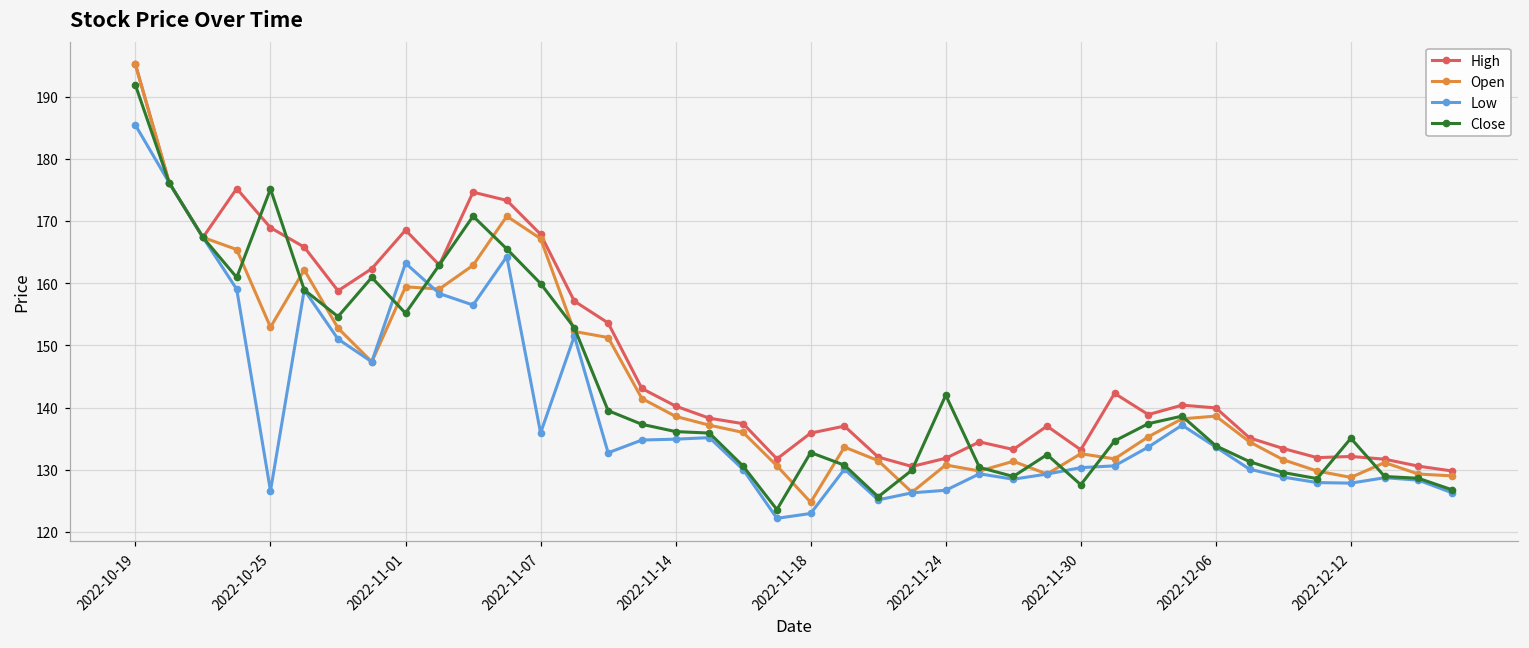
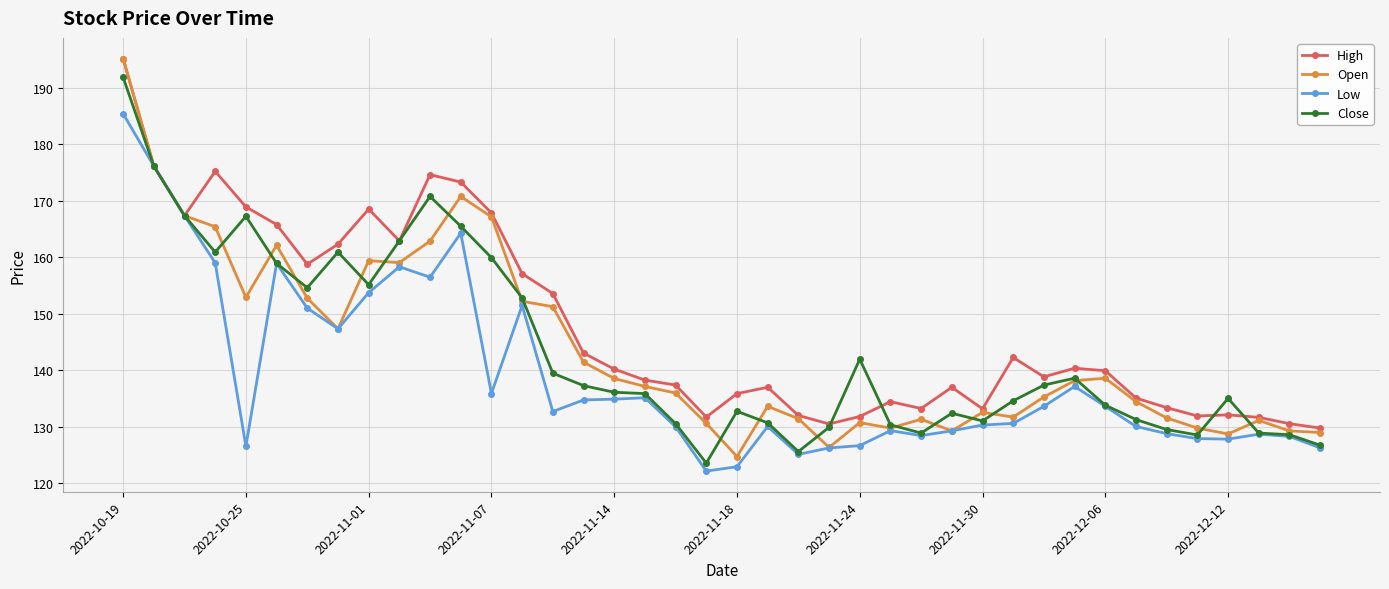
Close, 2022-10-25: 175 -> 167
Low, 2022-11-01: 163 -> 154
Close, 2022-11-30: 128 -> 131
